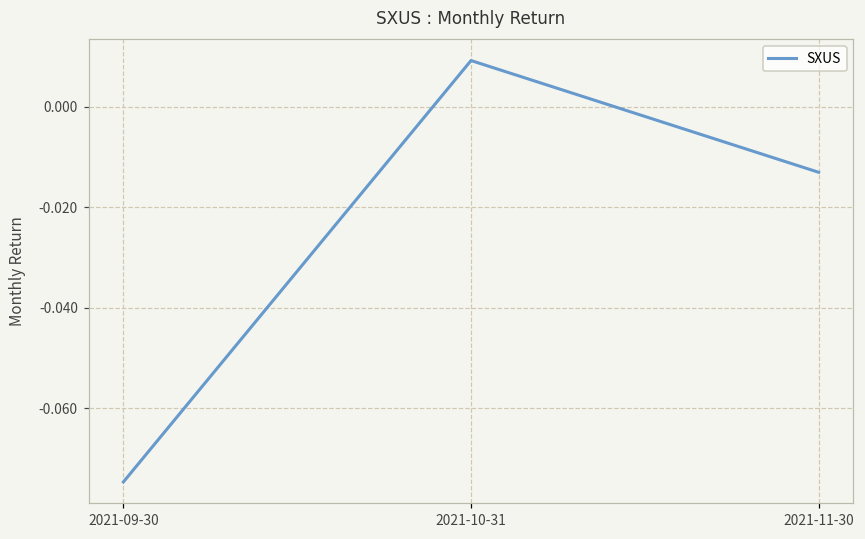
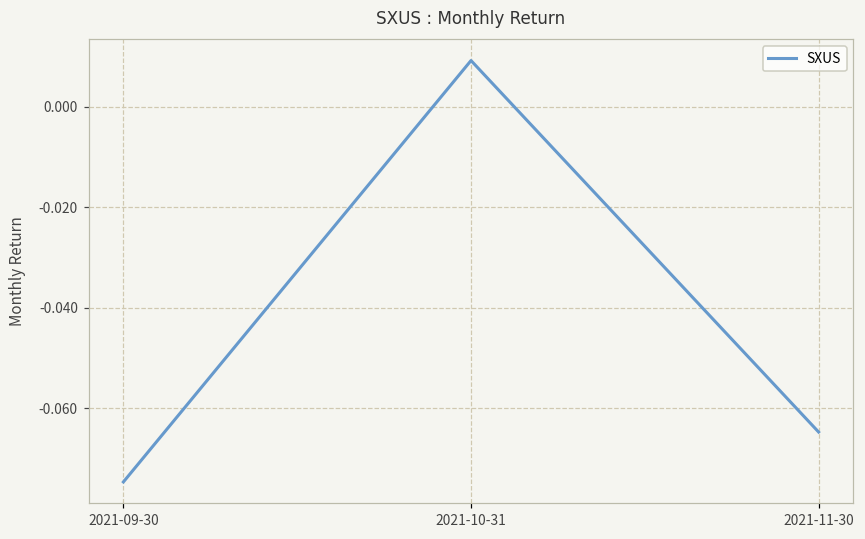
2021-11-30: -0.013 -> -0.065
